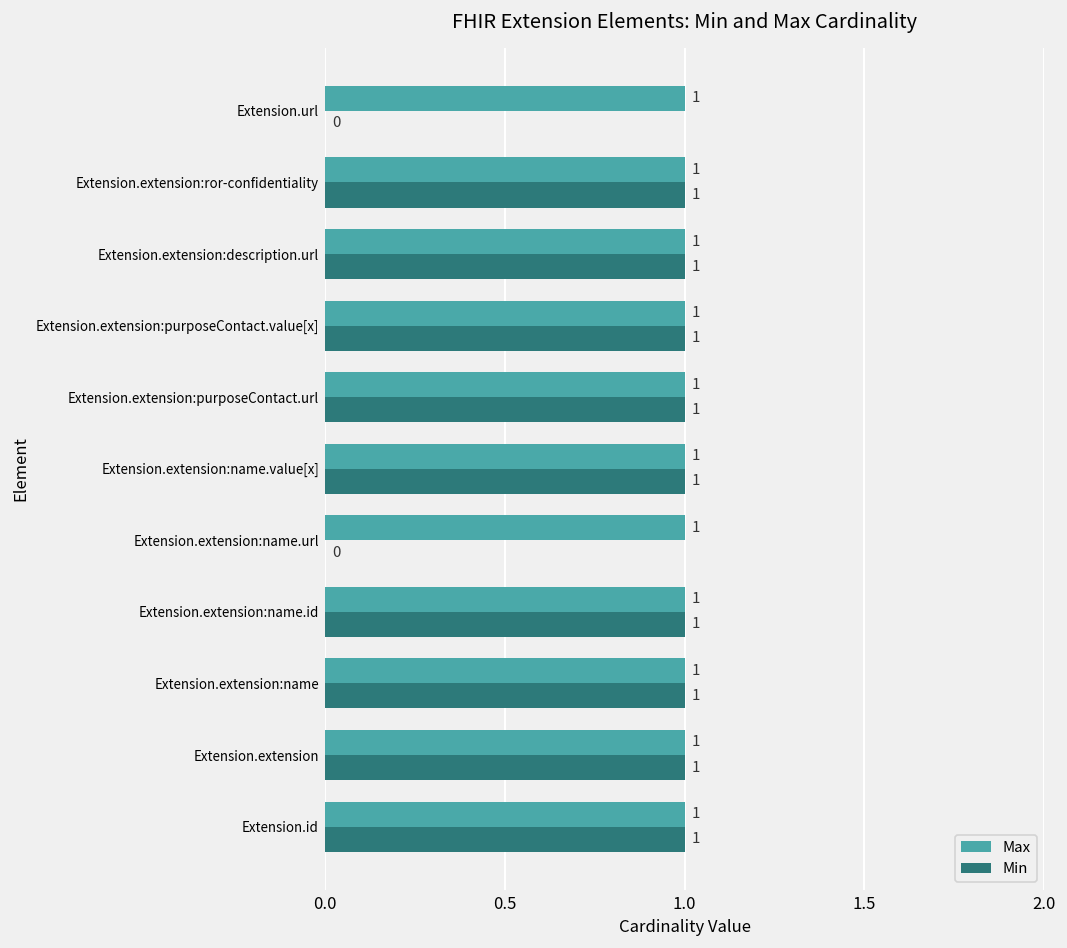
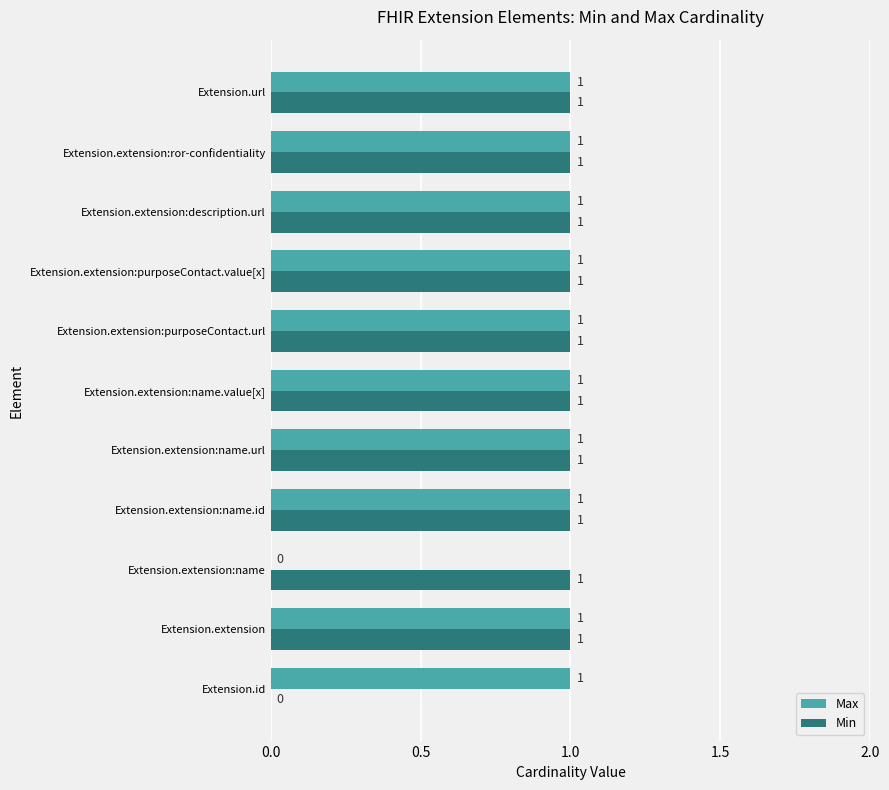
Min, Extension.url: 0 -> 1
Min, Extension.extension:name.url: 0 -> 1
Max, Extension.extension:name: 1 -> 0
Min, Extension.id: 1 -> 0
